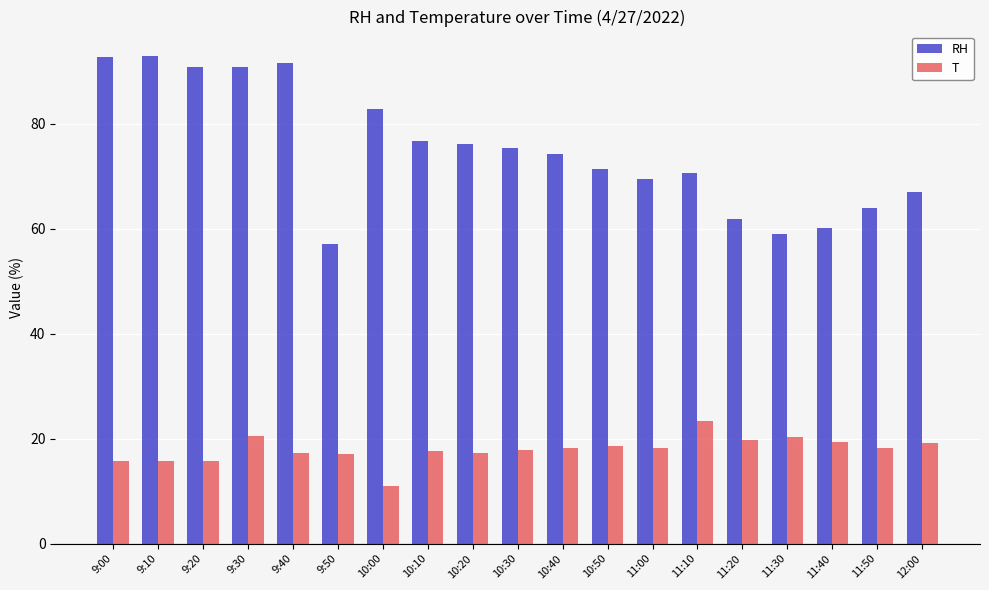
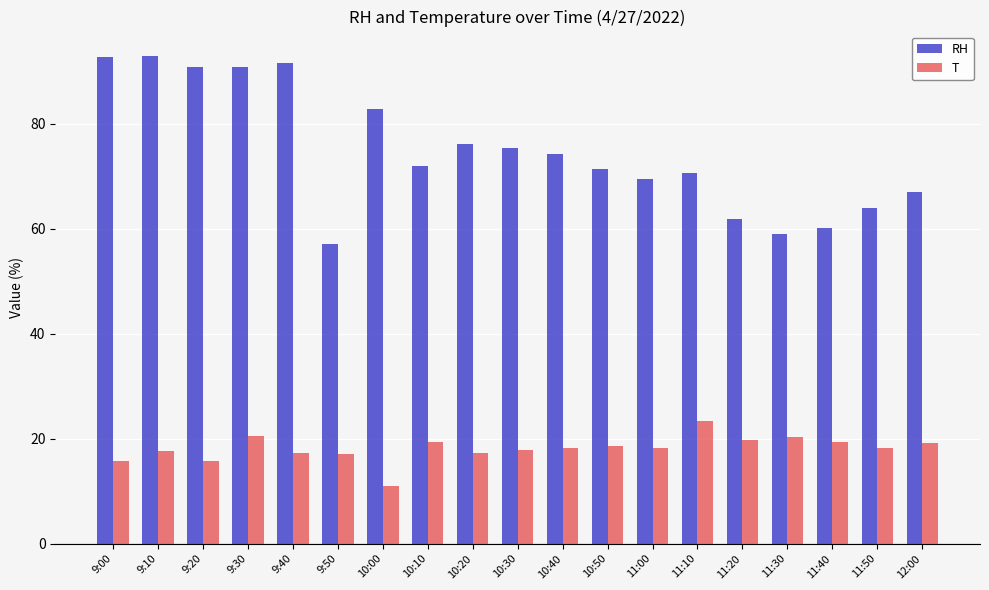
T, 9:10: 16 -> 18
RH, 10:10: 77 -> 72
T, 10:10: 18 -> 19
